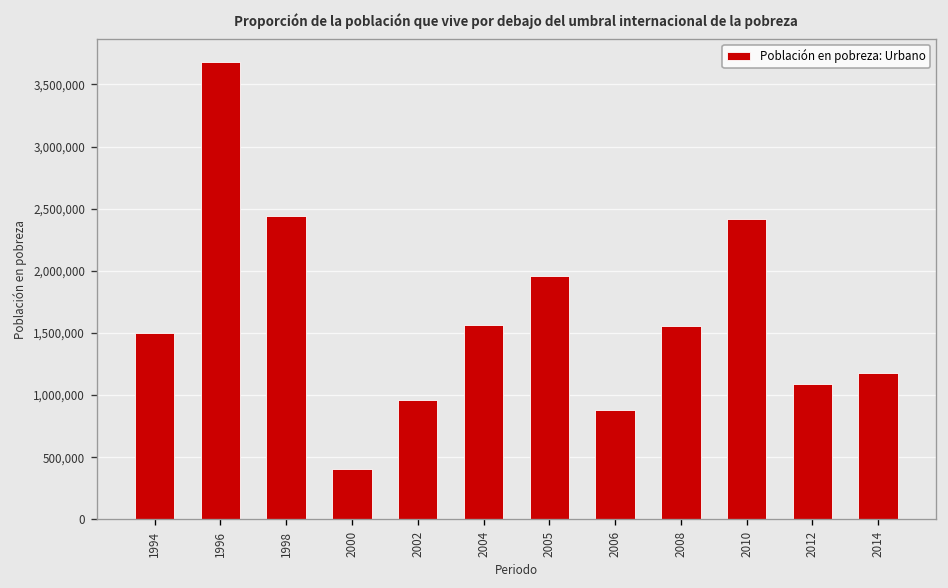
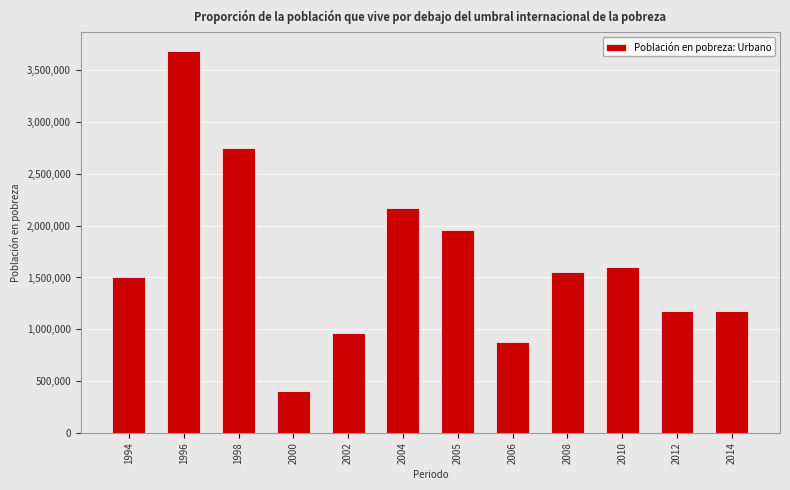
1998: 2,440,000 -> 2,750,000
2004: 1,560,000 -> 2,170,000
2010: 2,410,000 -> 1,600,000
2012: 1,090,000 -> 1,180,000
